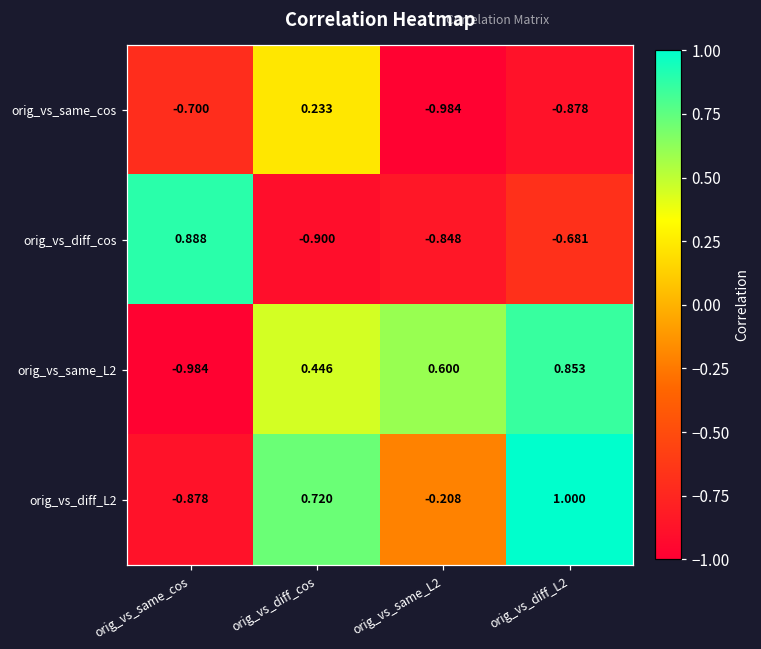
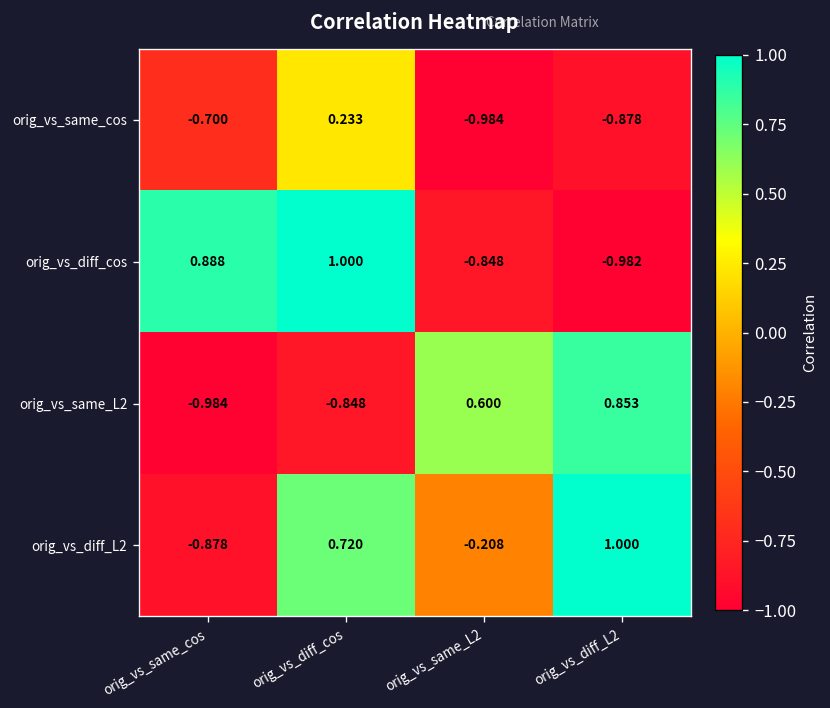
orig_vs_diff_cos, orig_vs_diff_cos: -0.900 -> 1.000
orig_vs_diff_cos, orig_vs_diff_L2: -0.681 -> -0.982
orig_vs_same_L2, orig_vs_diff_cos: 0.446 -> -0.848
